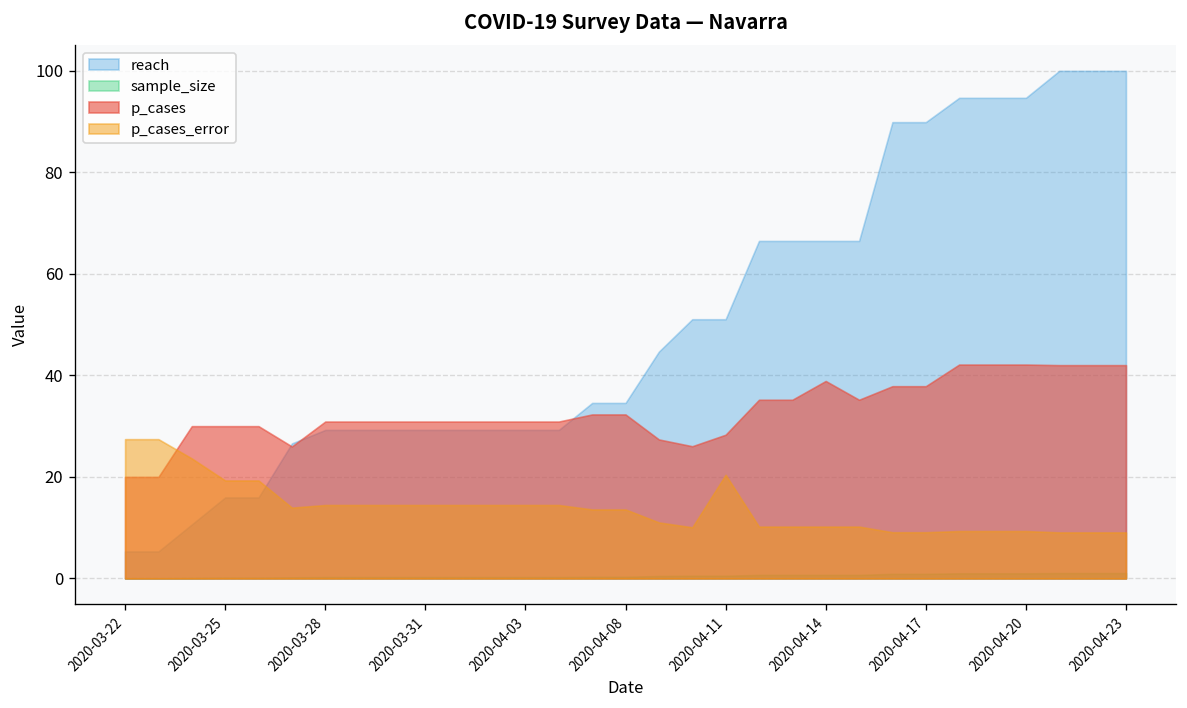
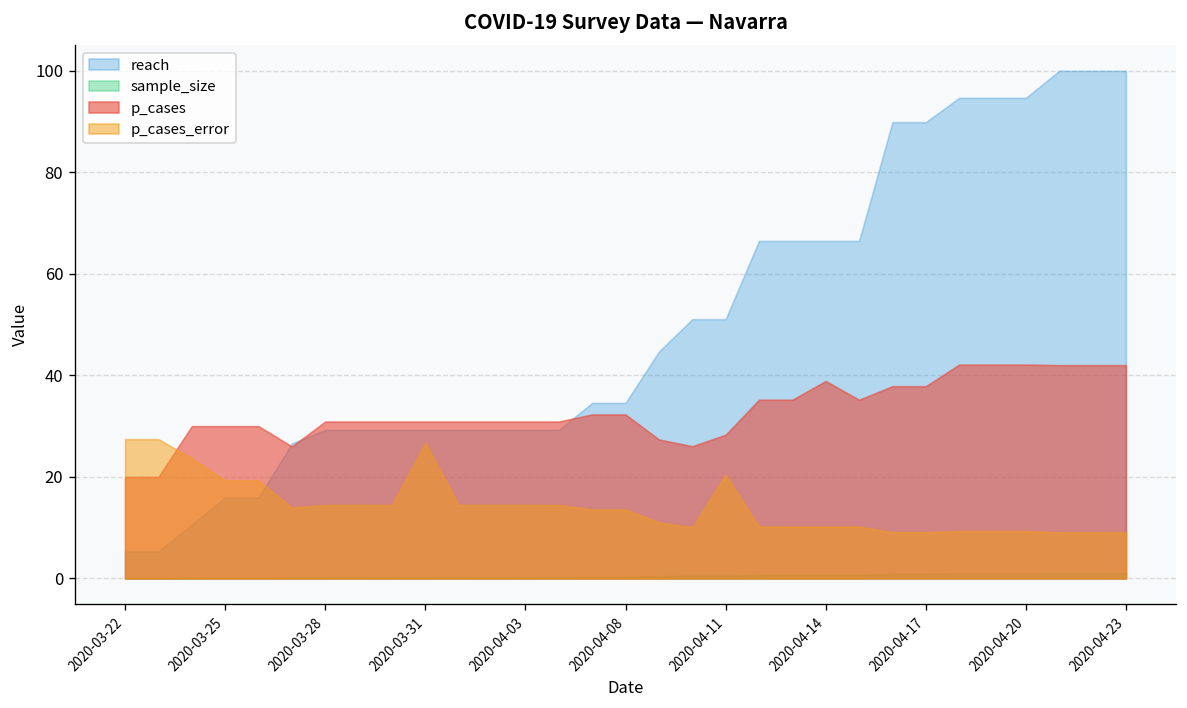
p_cases_error, 2020-03-31: 14 -> 27
